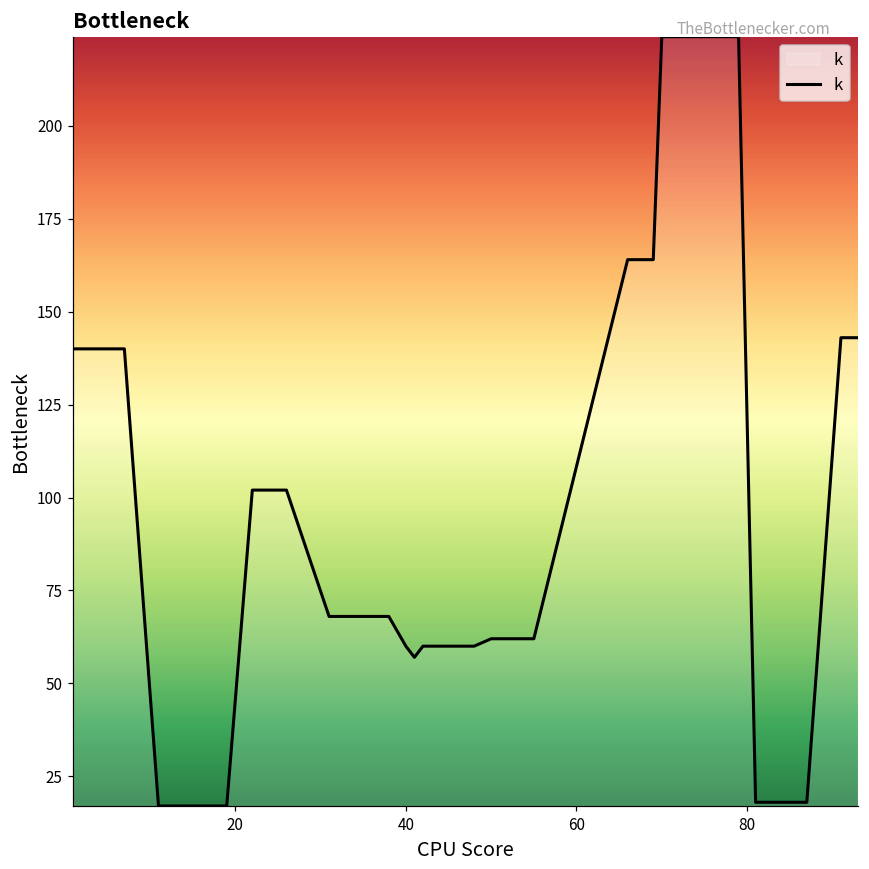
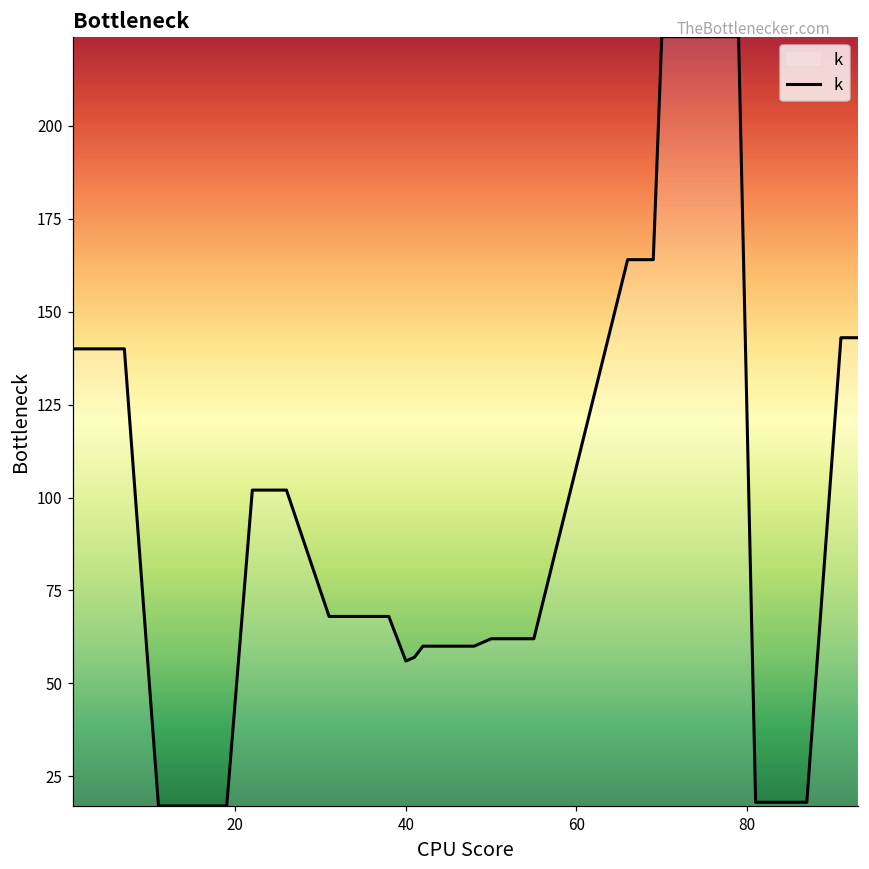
40: 60 -> 56
